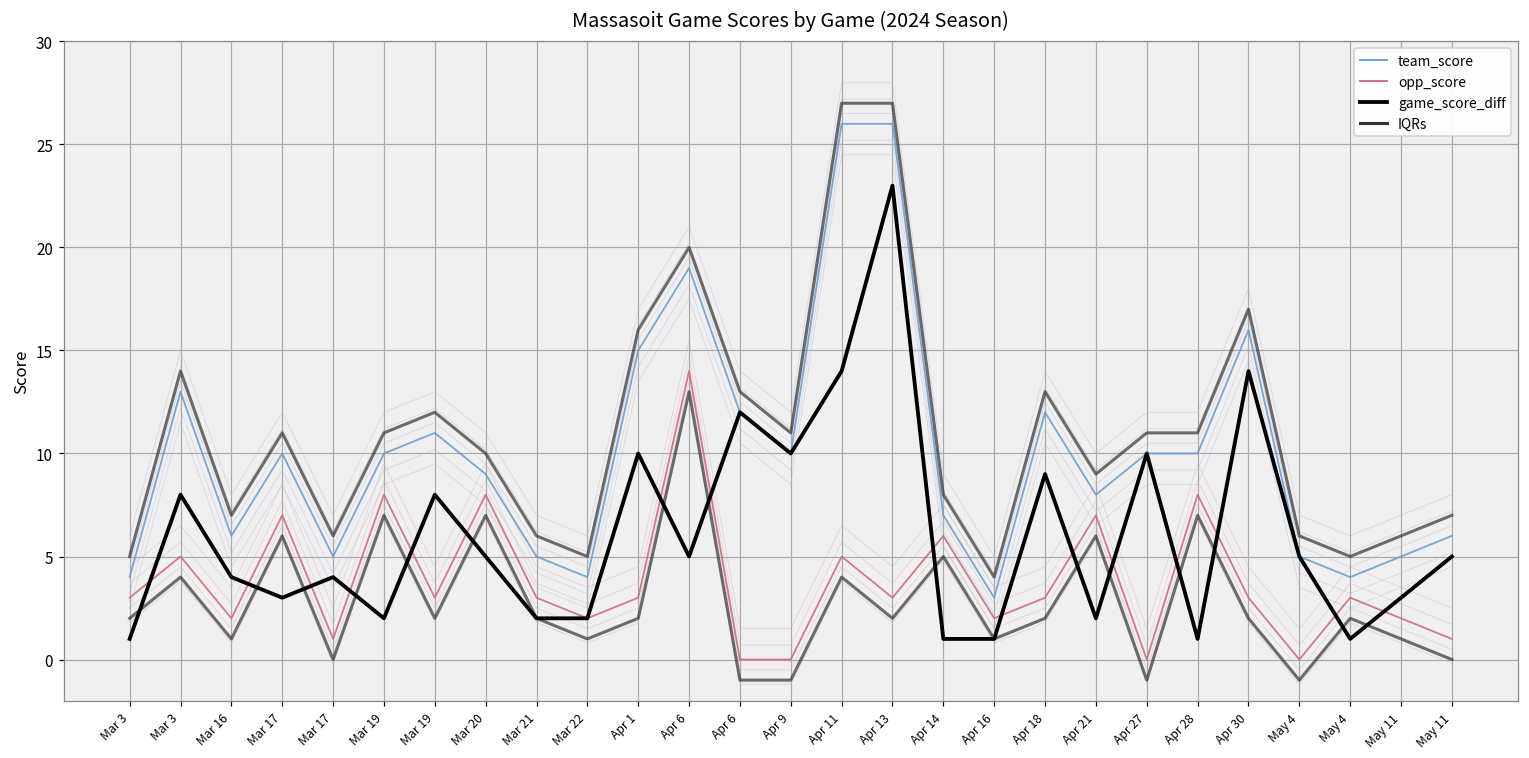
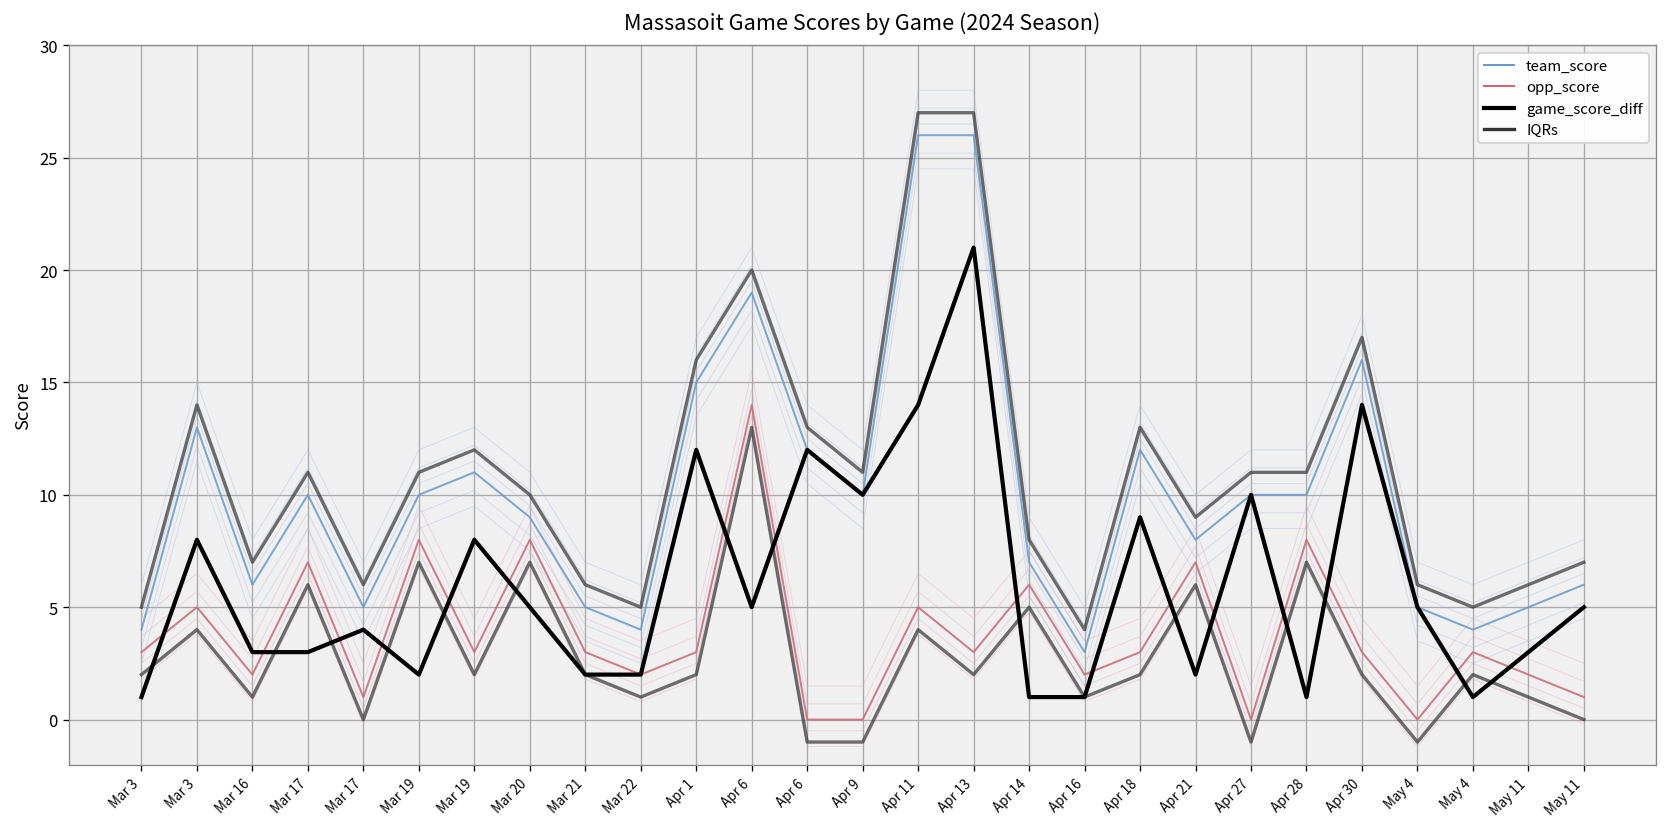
game_score_diff, Mar 16: 4 -> 3
game_score_diff, Apr 1: 10 -> 12
game_score_diff, Apr 13: 23 -> 21
